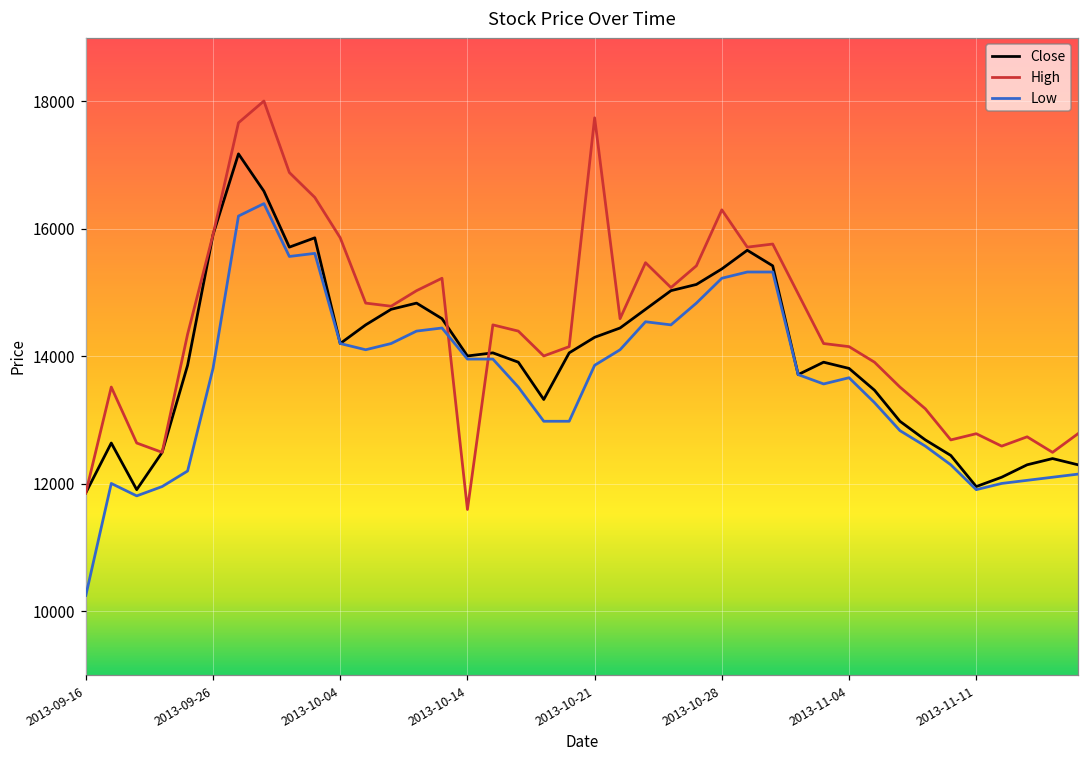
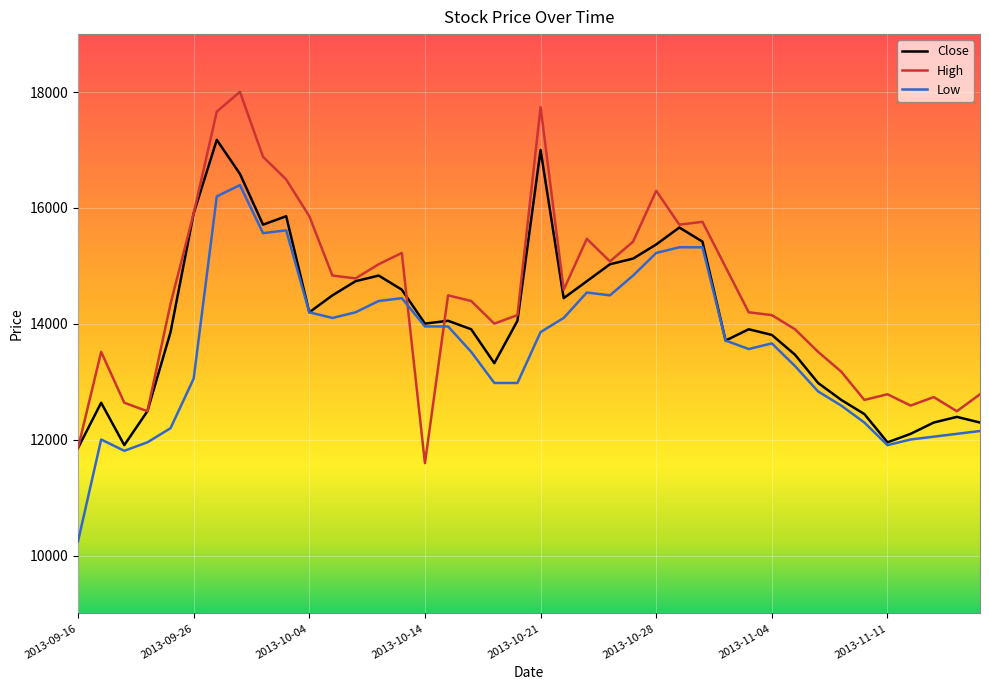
Low, 2013-09-26: 13800 -> 13100
Close, 2013-10-21: 14300 -> 17000
